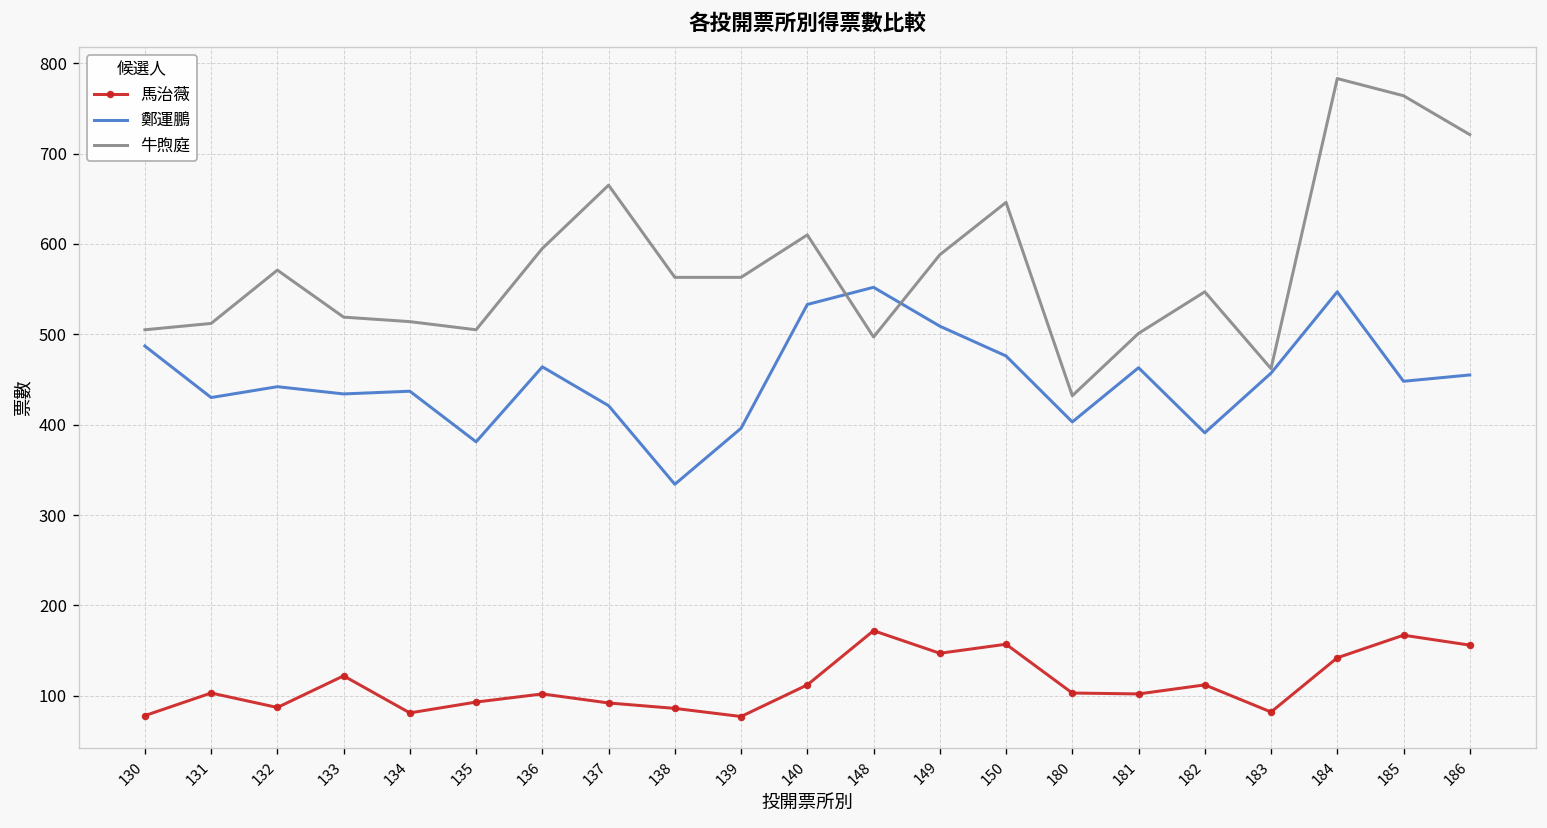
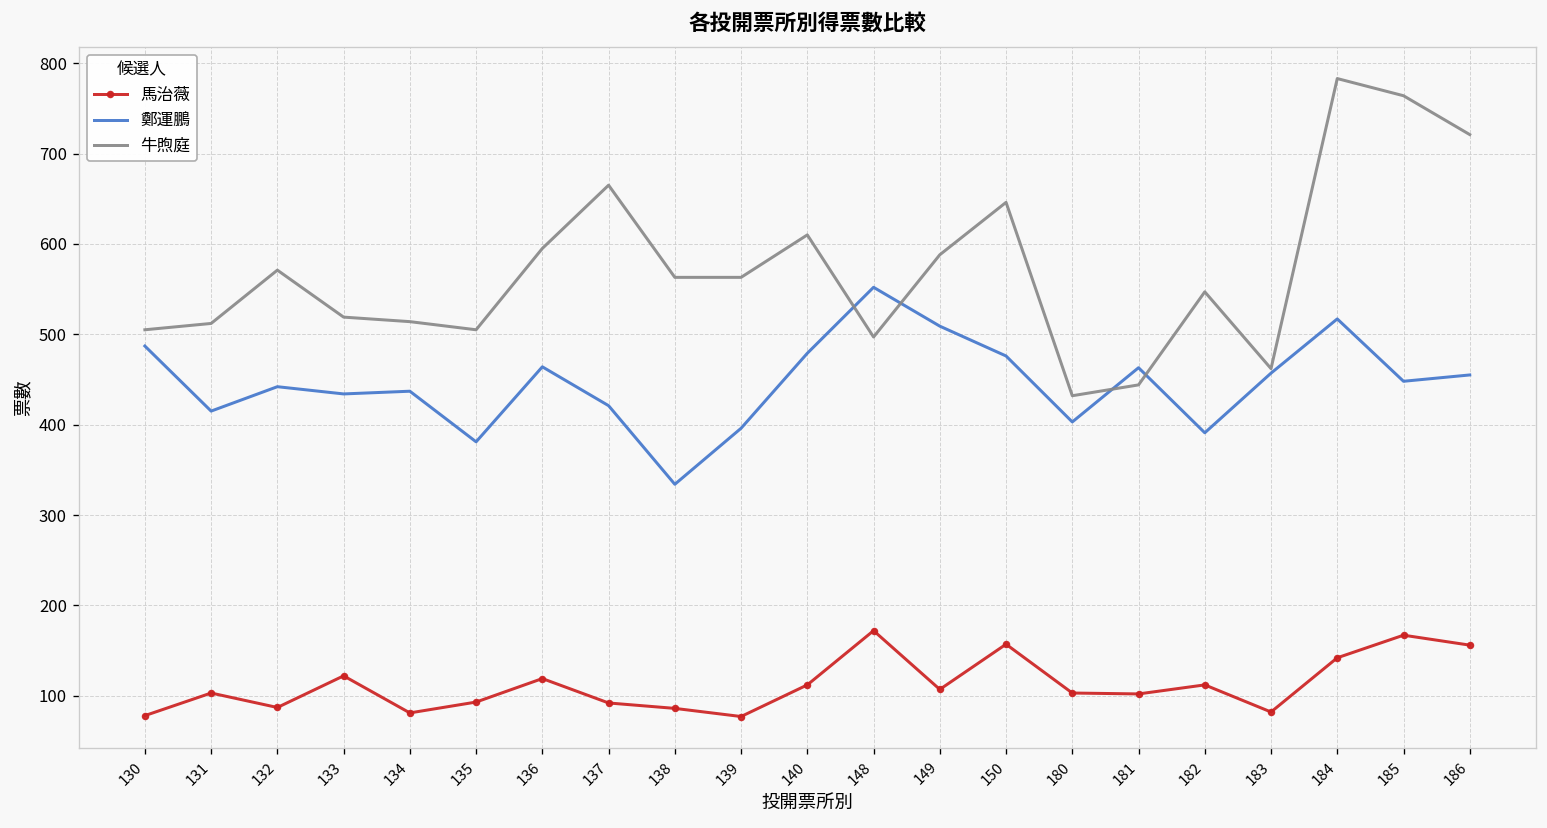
鄭運鵬, 131: 430 -> 420
馬治薇, 136: 100 -> 120
鄭運鵬, 140: 530 -> 480
馬治薇, 149: 150 -> 110
牛煦庭, 181: 500 -> 440
鄭運鵬, 184: 550 -> 520
